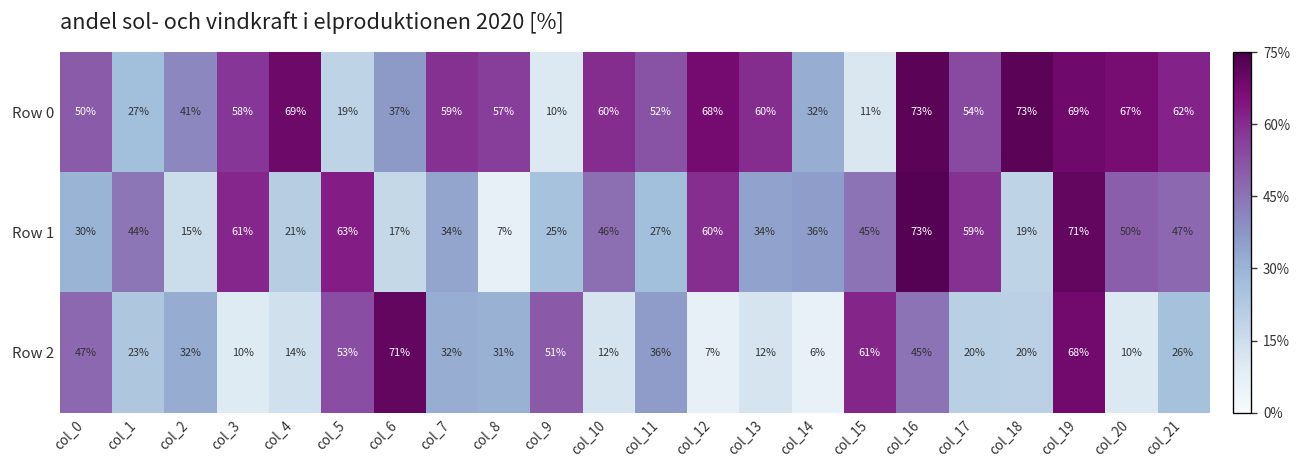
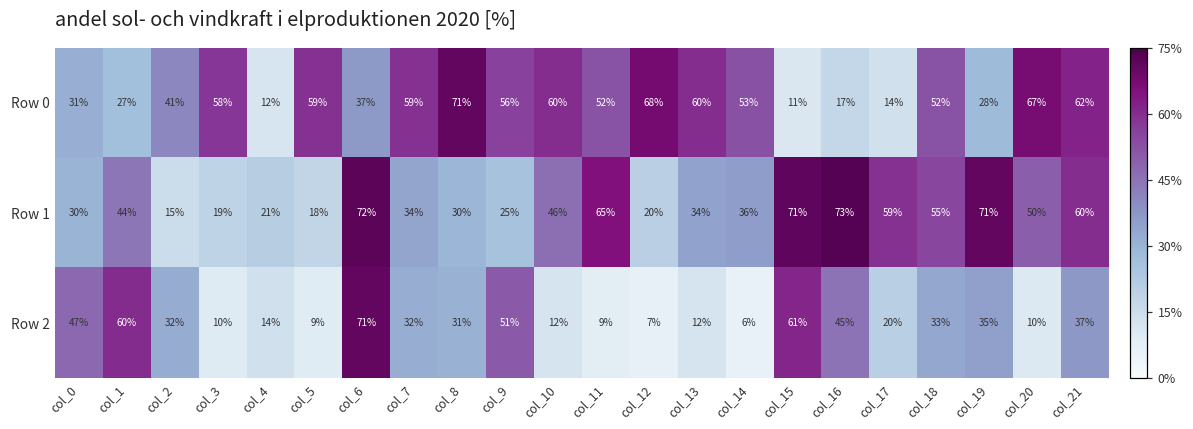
Row 0, col_0: 50% -> 31%
Row 0, col_4: 69% -> 12%
Row 0, col_5: 19% -> 59%
Row 0, col_8: 57% -> 71%
Row 0, col_9: 10% -> 56%
Row 0, col_14: 32% -> 53%
Row 0, col_16: 73% -> 17%
Row 0, col_17: 54% -> 14%
Row 0, col_18: 73% -> 52%
Row 0, col_19: 69% -> 28%
Row 1, col_3: 61% -> 19%
Row 1, col_5: 63% -> 18%
Row 1, col_6: 17% -> 72%
Row 1, col_8: 7% -> 30%
Row 1, col_11: 27% -> 65%
Row 1, col_12: 60% -> 20%
Row 1, col_15: 45% -> 71%
Row 1, col_18: 19% -> 55%
Row 1, col_21: 47% -> 60%
Row 2, col_1: 23% -> 60%
Row 2, col_5: 53% -> 9%
Row 2, col_11: 36% -> 9%
Row 2, col_18: 20% -> 33%
Row 2, col_19: 68% -> 35%
Row 2, col_21: 26% -> 37%
